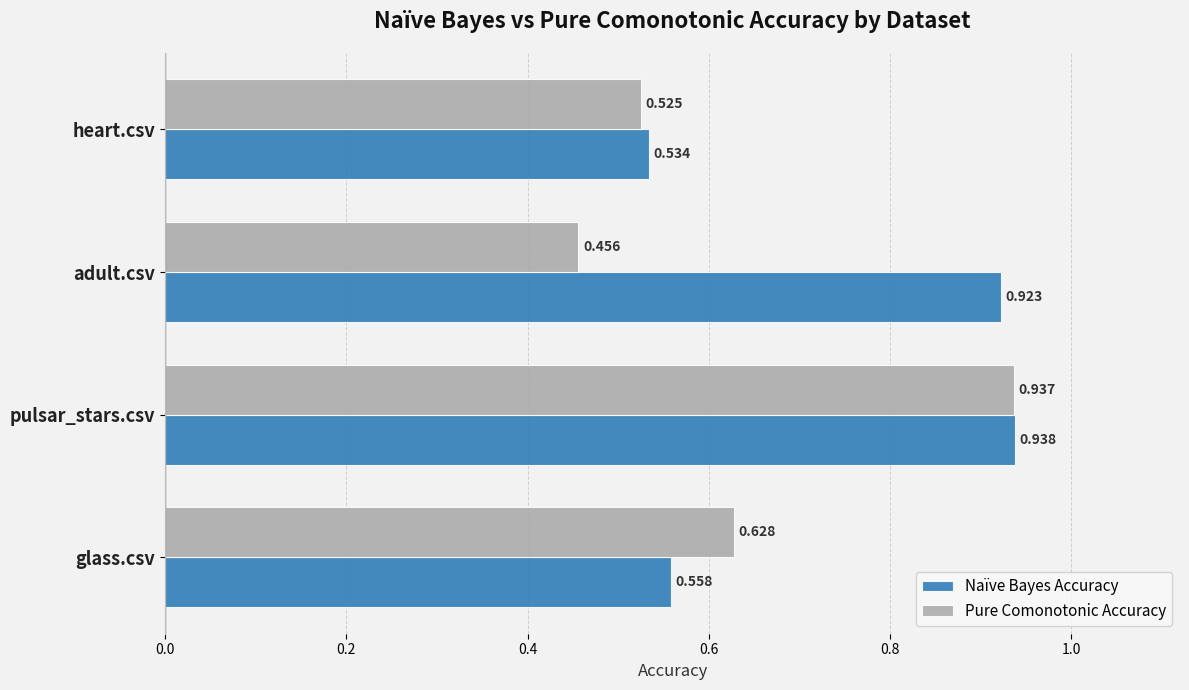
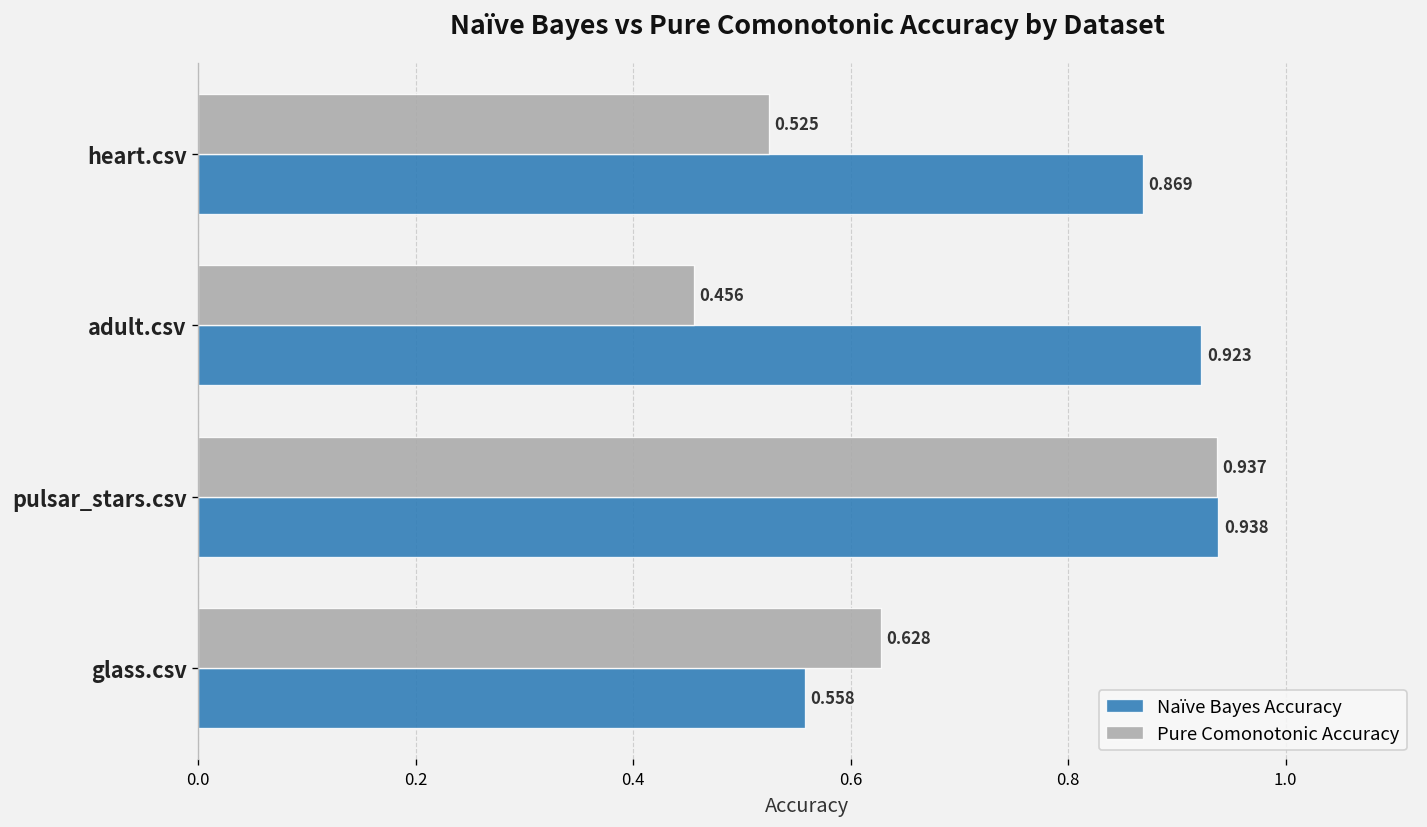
Naïve Bayes Accuracy, heart.csv: 0.534 -> 0.869
